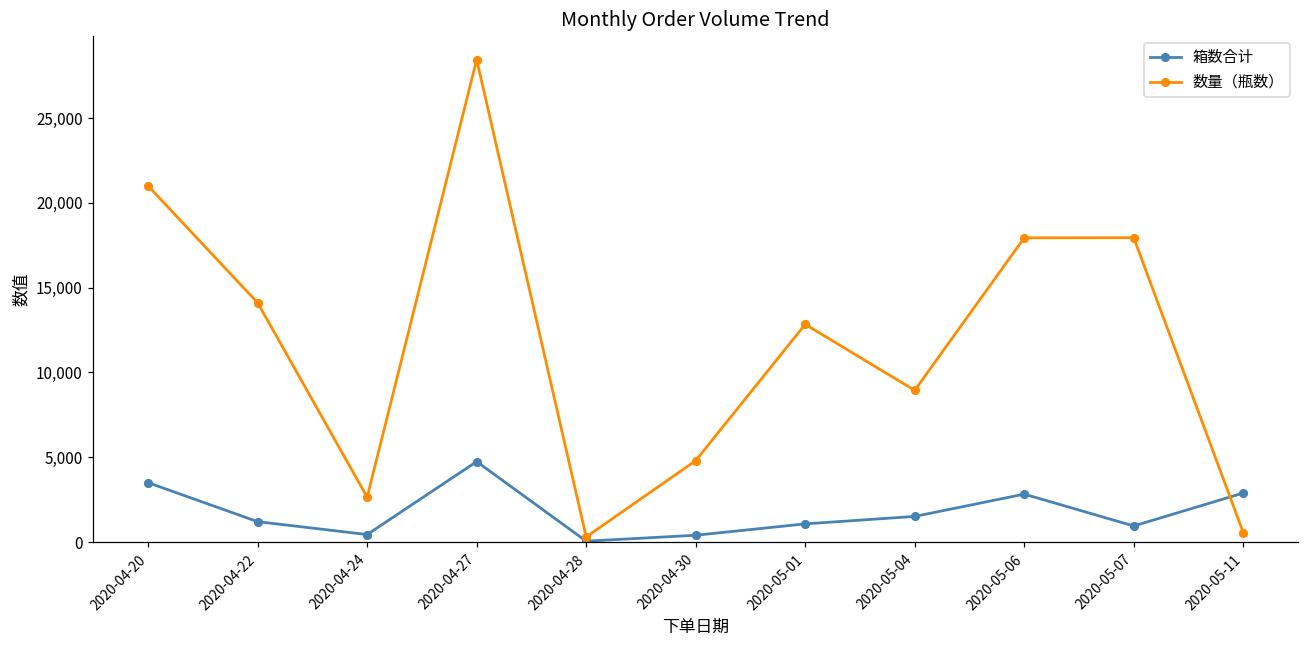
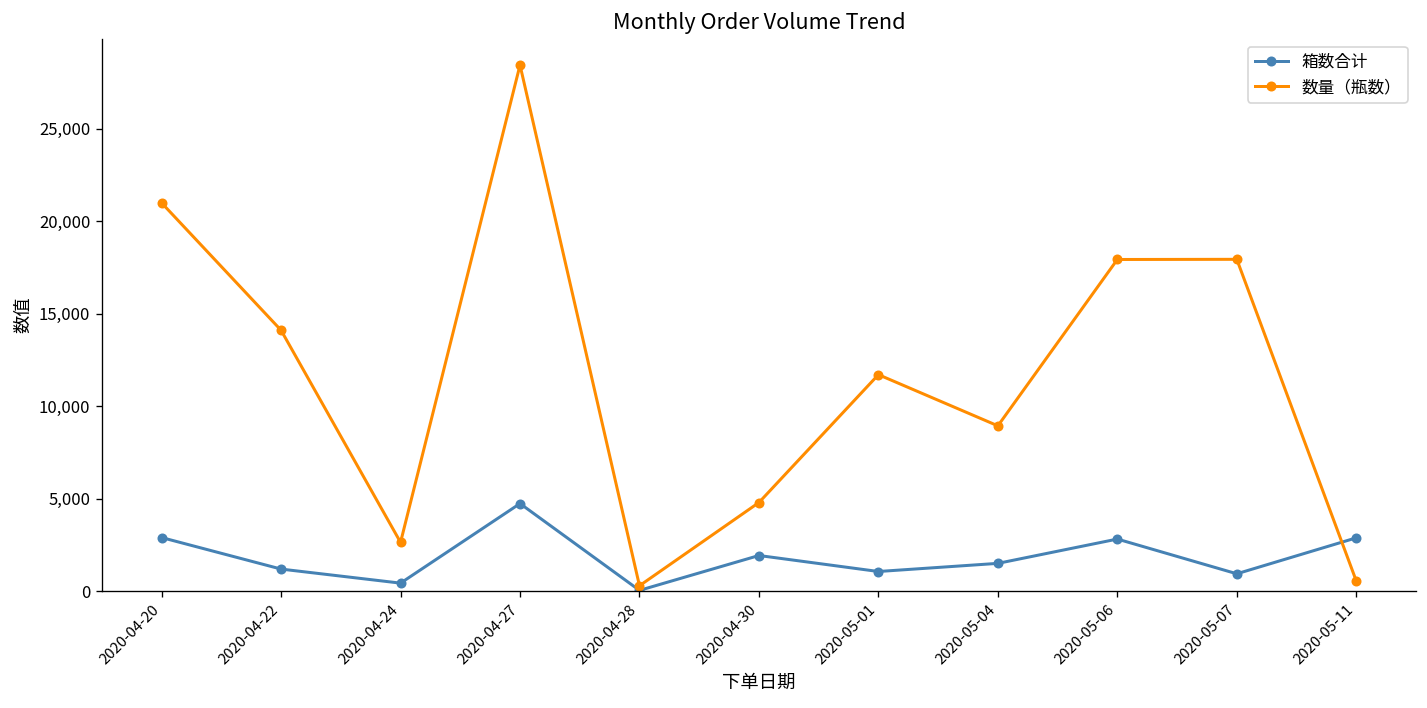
箱数合计, 2020-04-20: 3,500 -> 2,900
箱数合计, 2020-04-30: 400 -> 1,900
数量（瓶数）, 2020-05-01: 12,800 -> 11,700
